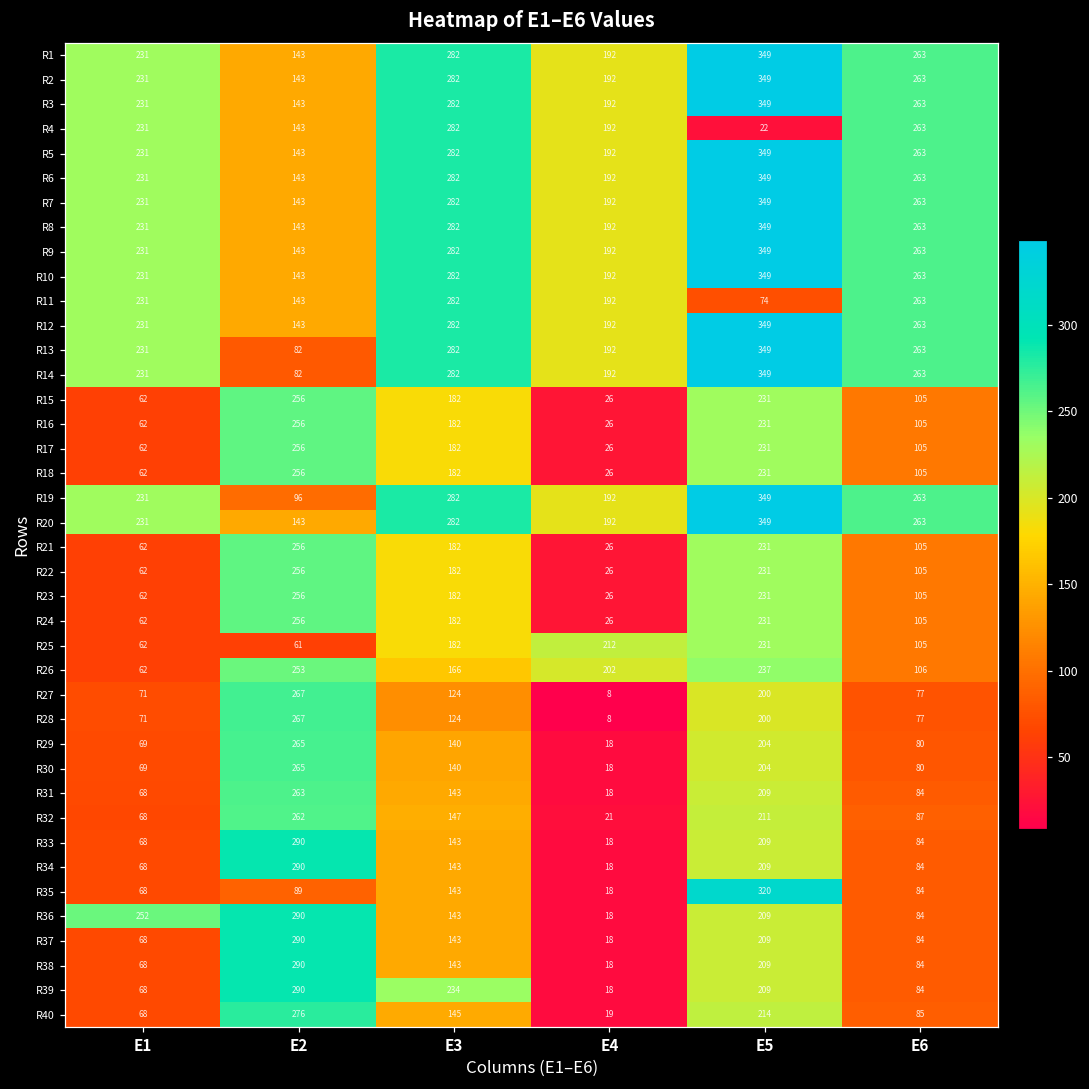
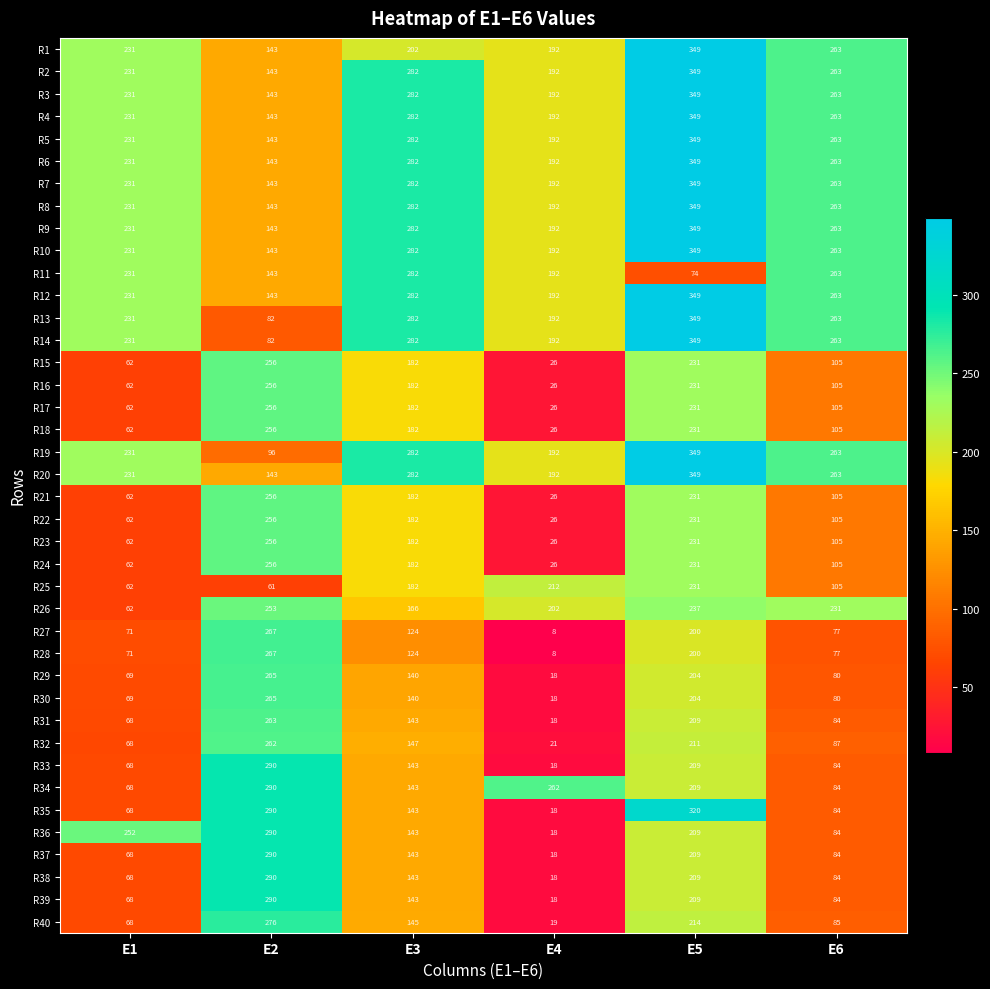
R1, E3: 282 -> 202
R4, E5: 22 -> 349
R26, E6: 106 -> 231
R34, E4: 18 -> 262
R35, E2: 89 -> 290
R39, E3: 234 -> 143
